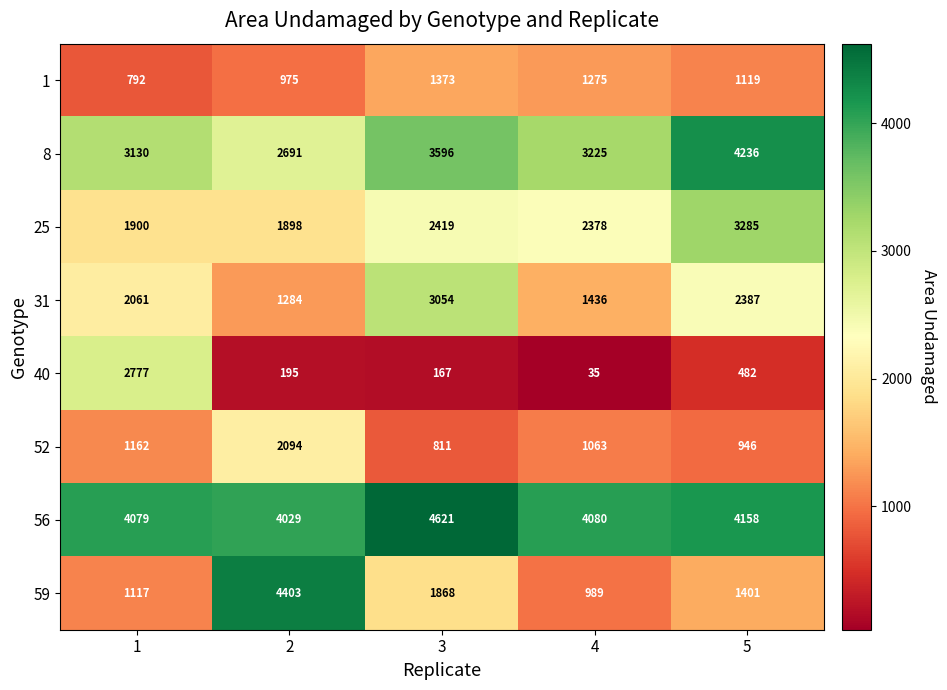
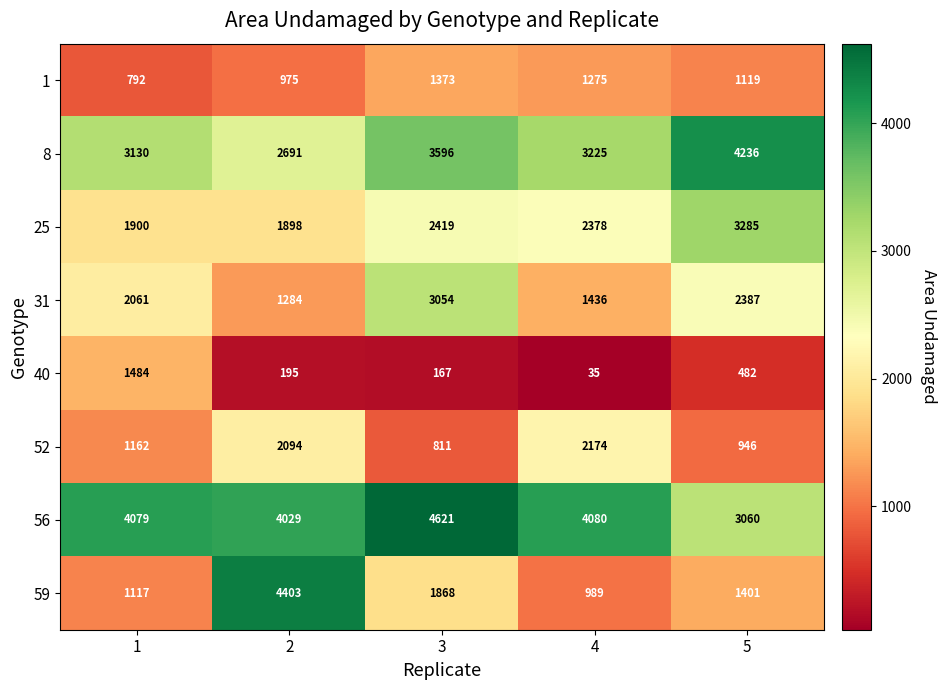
40, 1: 2777 -> 1484
52, 4: 1063 -> 2174
56, 5: 4158 -> 3060
